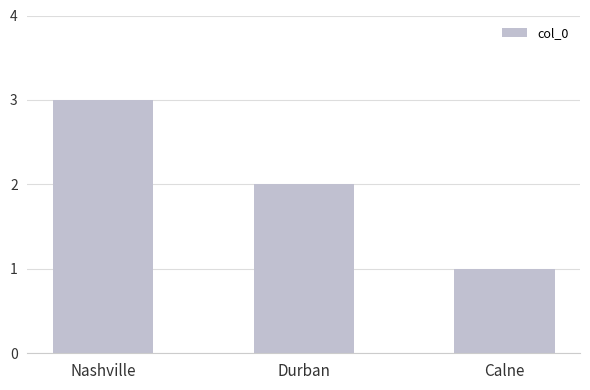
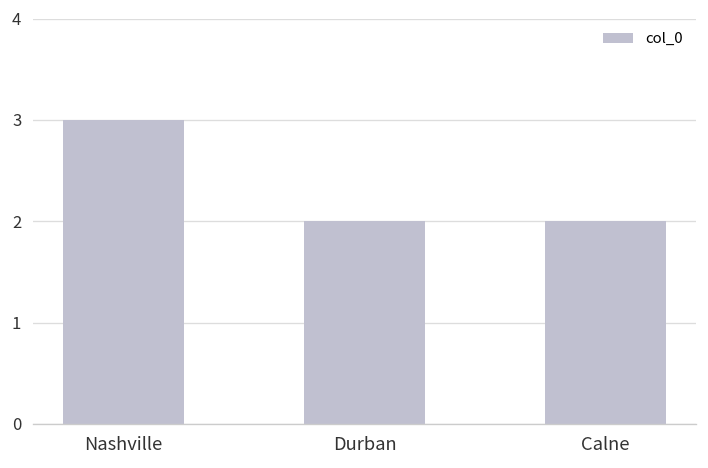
Calne: 1 -> 2
